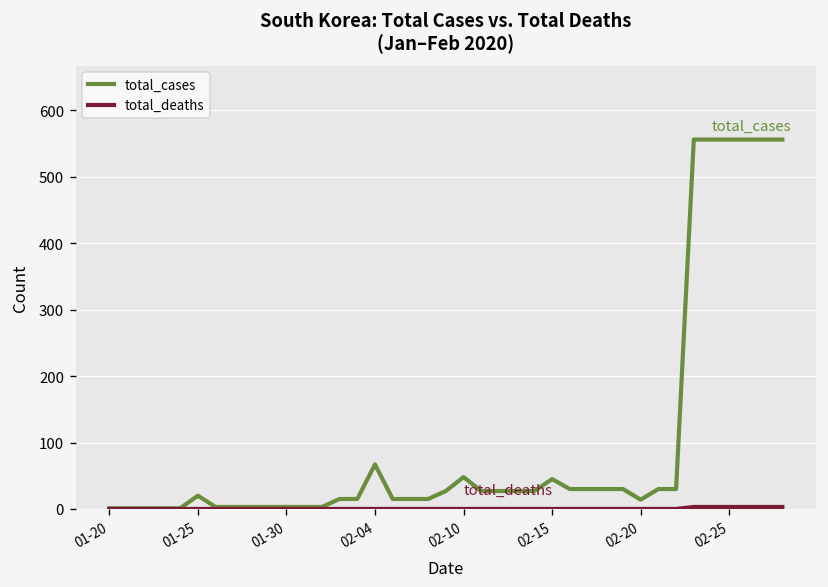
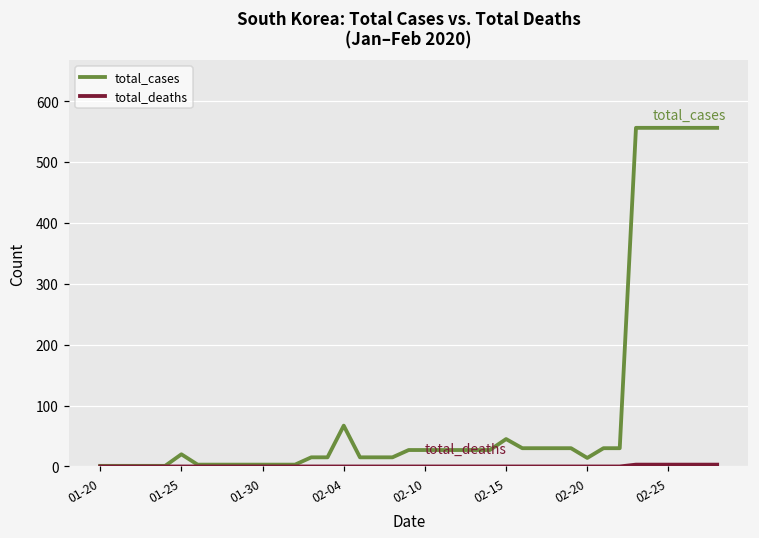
total_cases, 02-10: 50 -> 30
